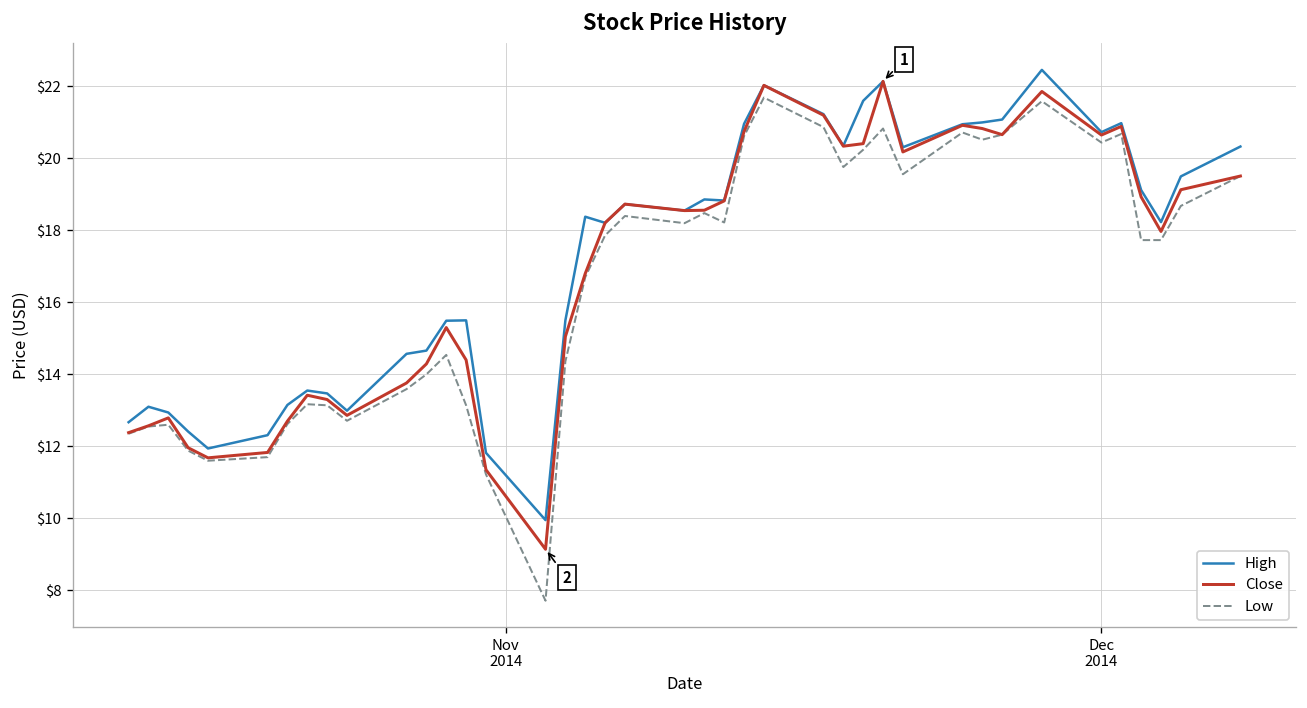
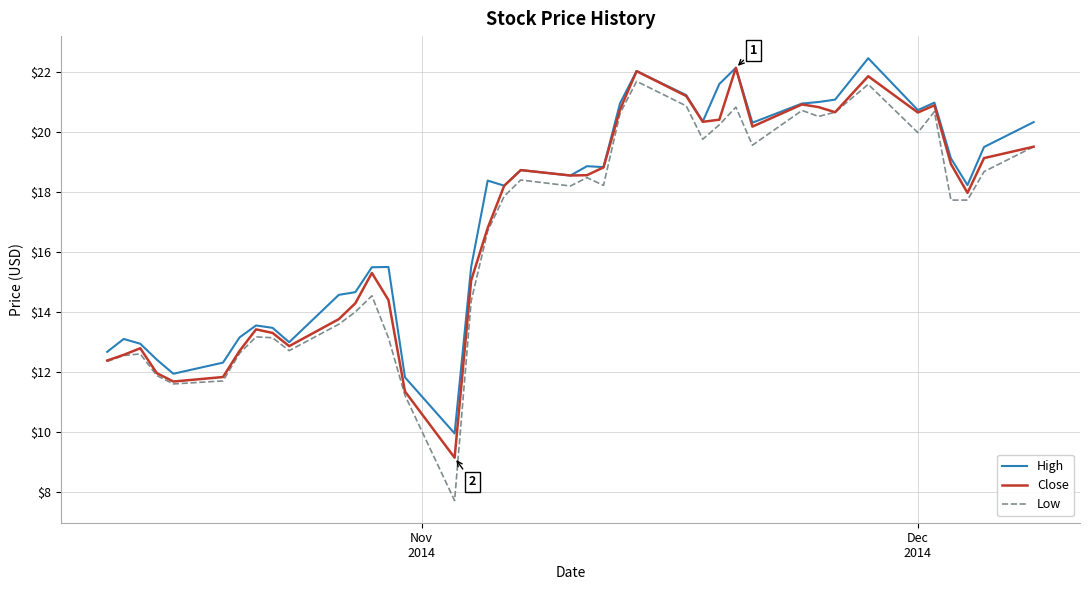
Low, Dec 2014: $20.4 -> $20.0
